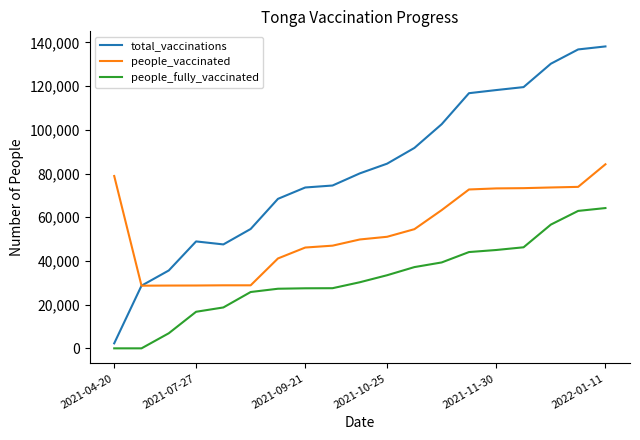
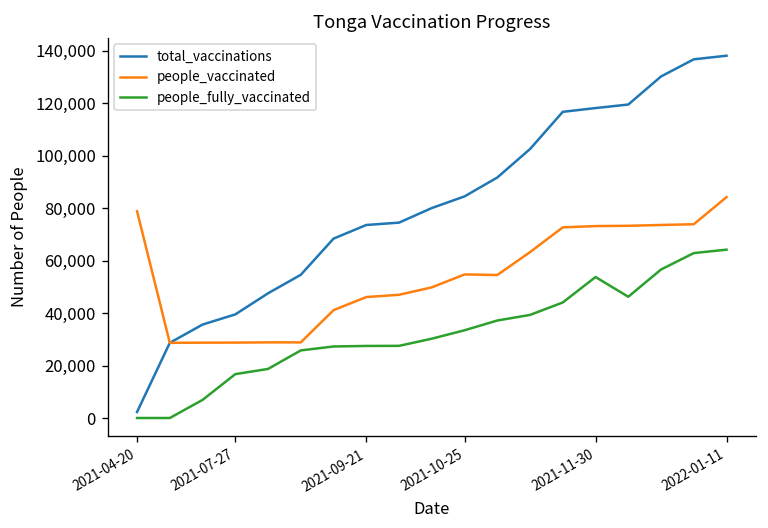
total_vaccinations, 2021-07-27: 49,000 -> 40,000
people_vaccinated, 2021-10-25: 51,000 -> 55,000
people_fully_vaccinated, 2021-11-30: 45,000 -> 54,000
